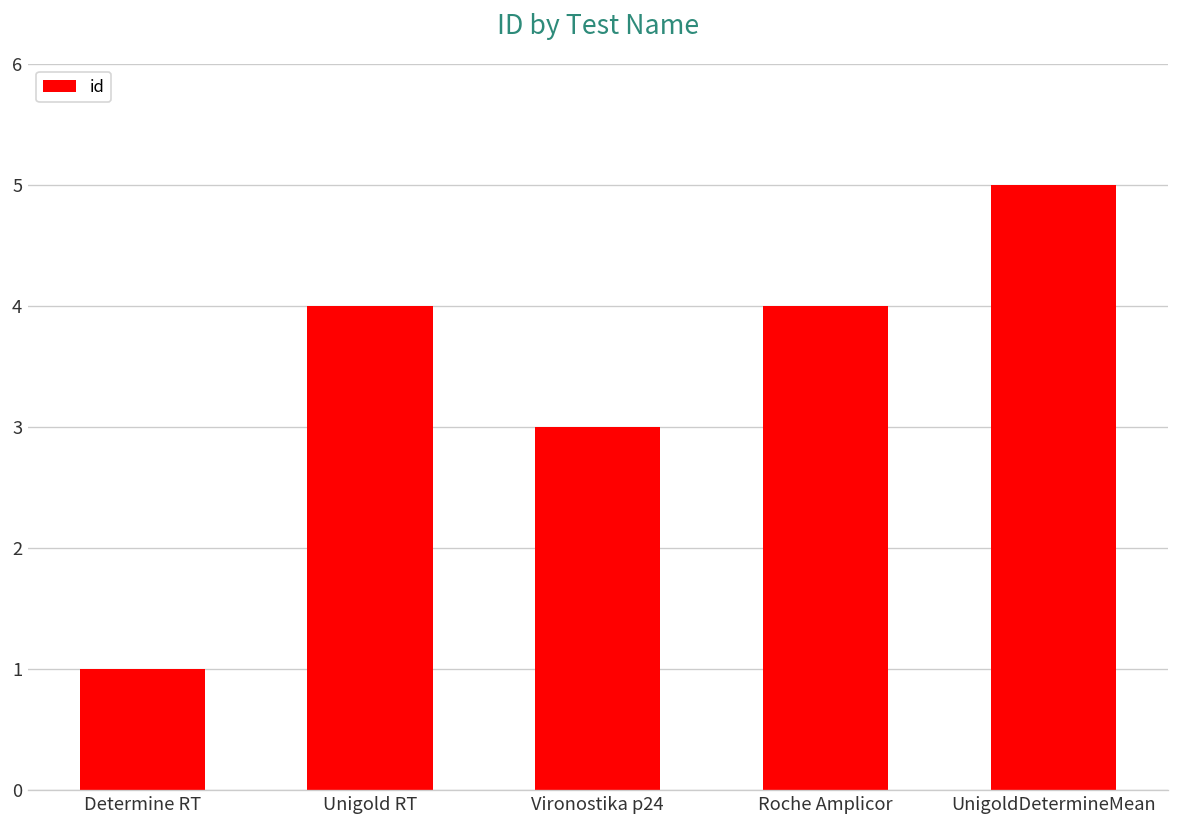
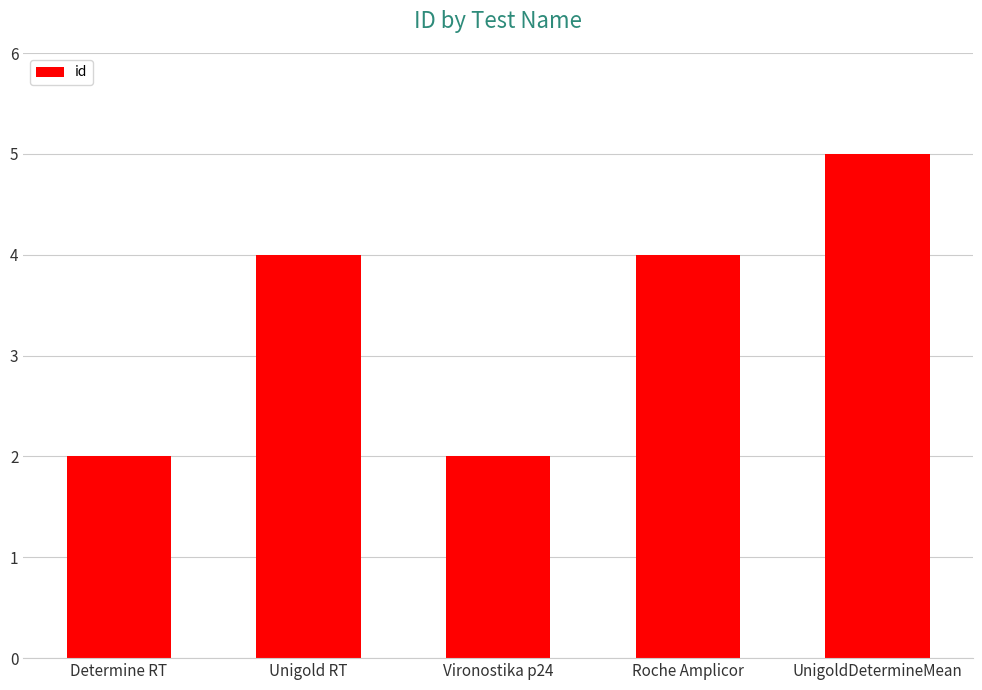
Determine RT: 1 -> 2
Vironostika p24: 3 -> 2
